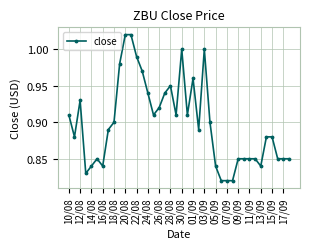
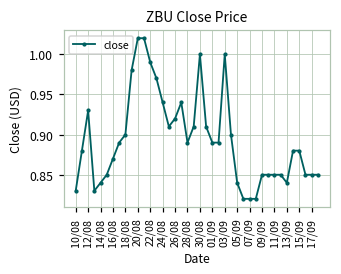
10/08: 0.91 -> 0.83
16/08: 0.84 -> 0.87
28/08: 0.95 -> 0.89
01/09: 0.96 -> 0.89
